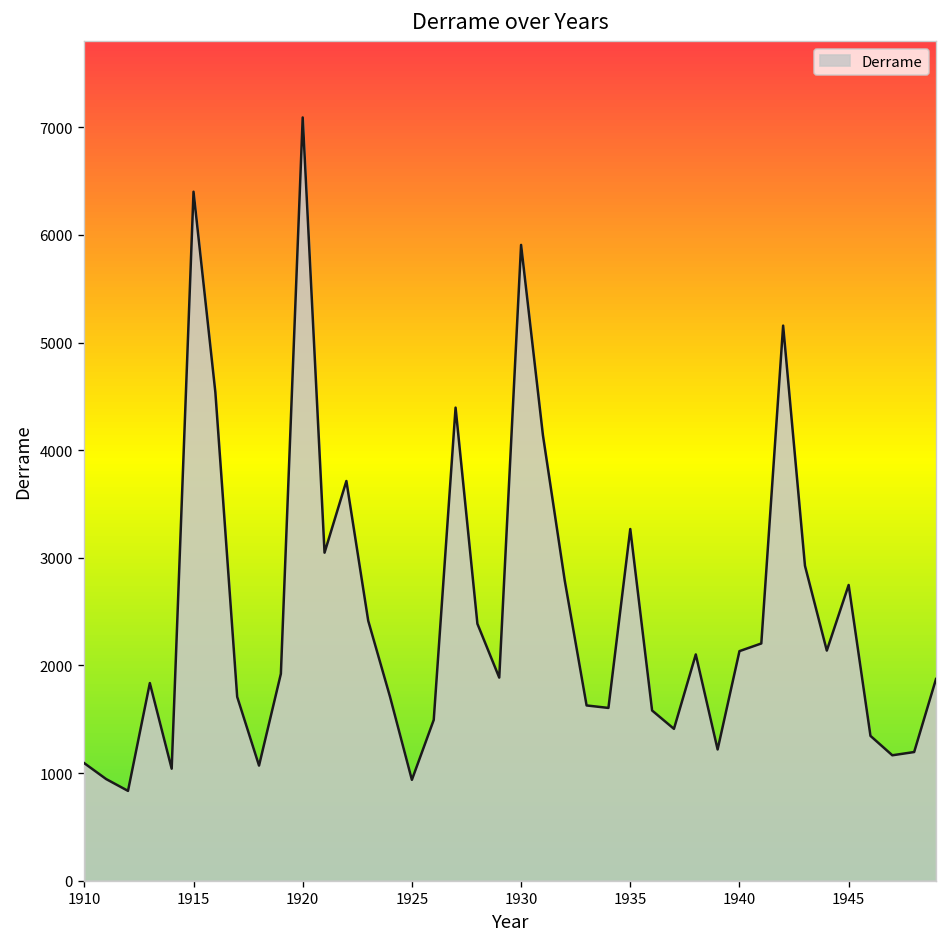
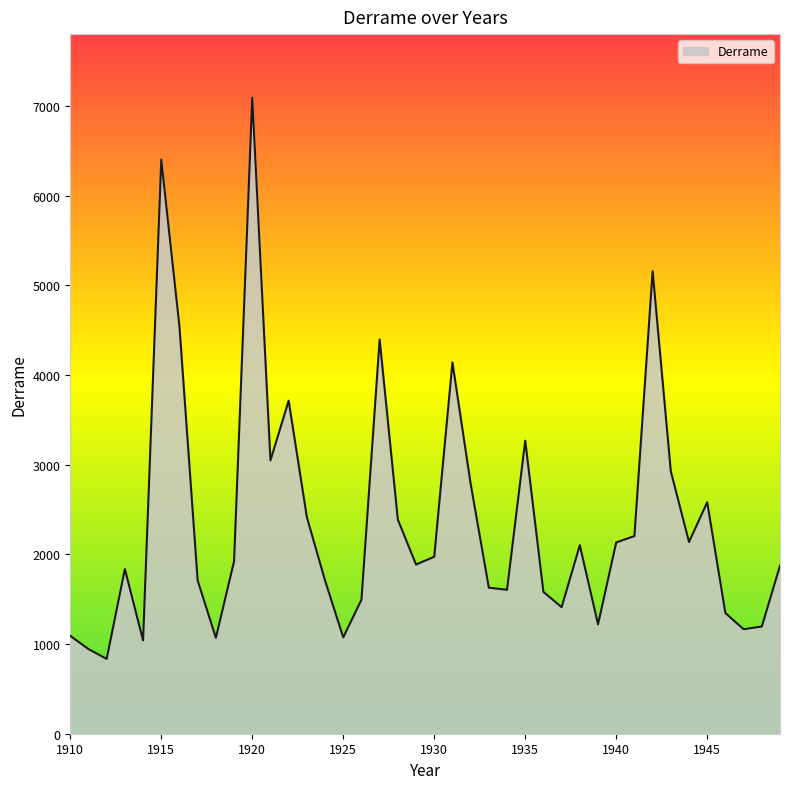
1925: 900 -> 1100
1930: 5900 -> 2000
1945: 2700 -> 2600
